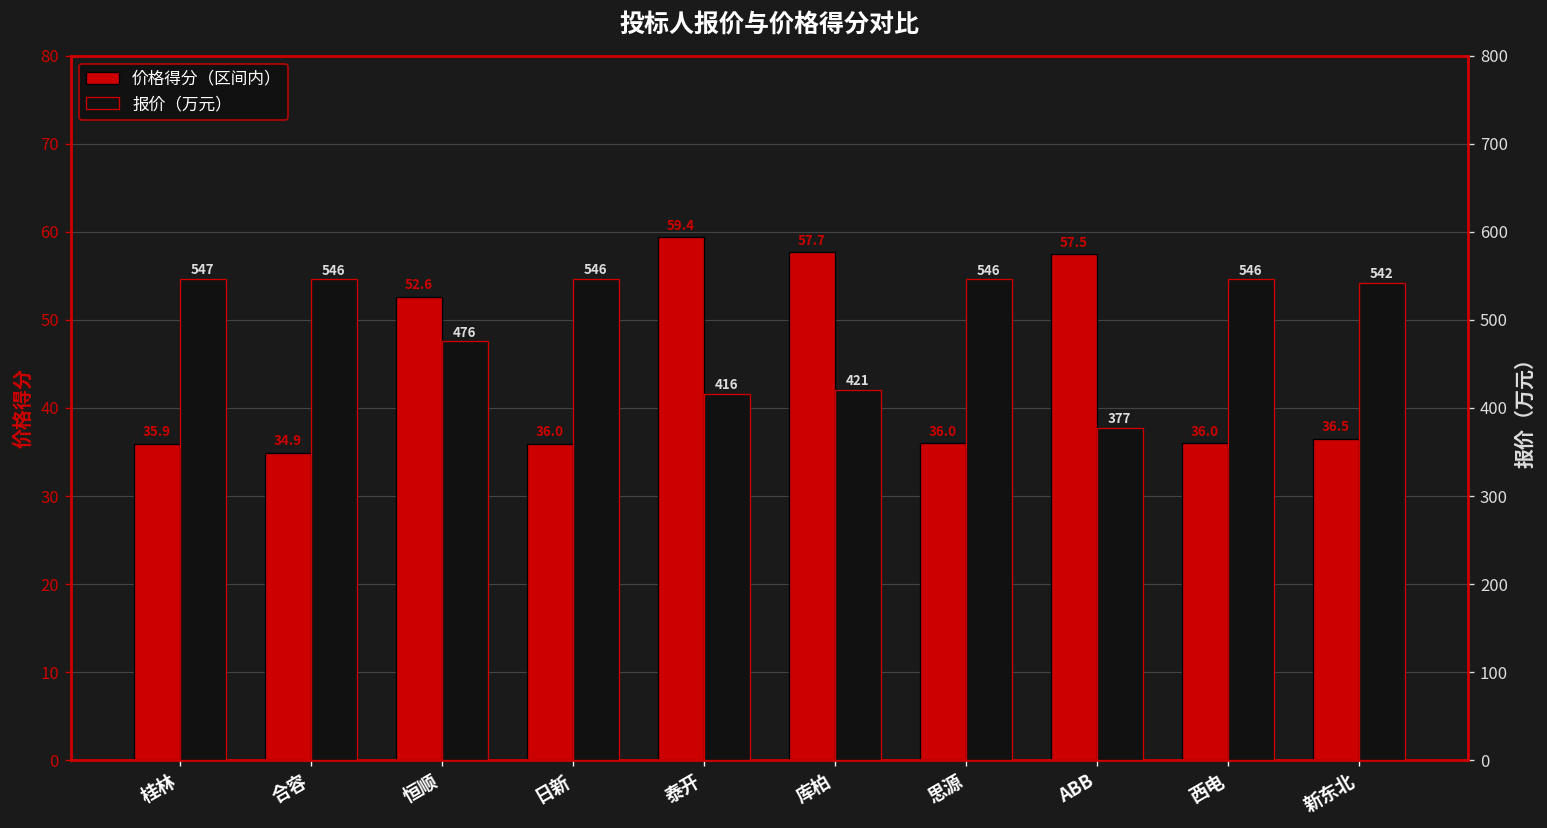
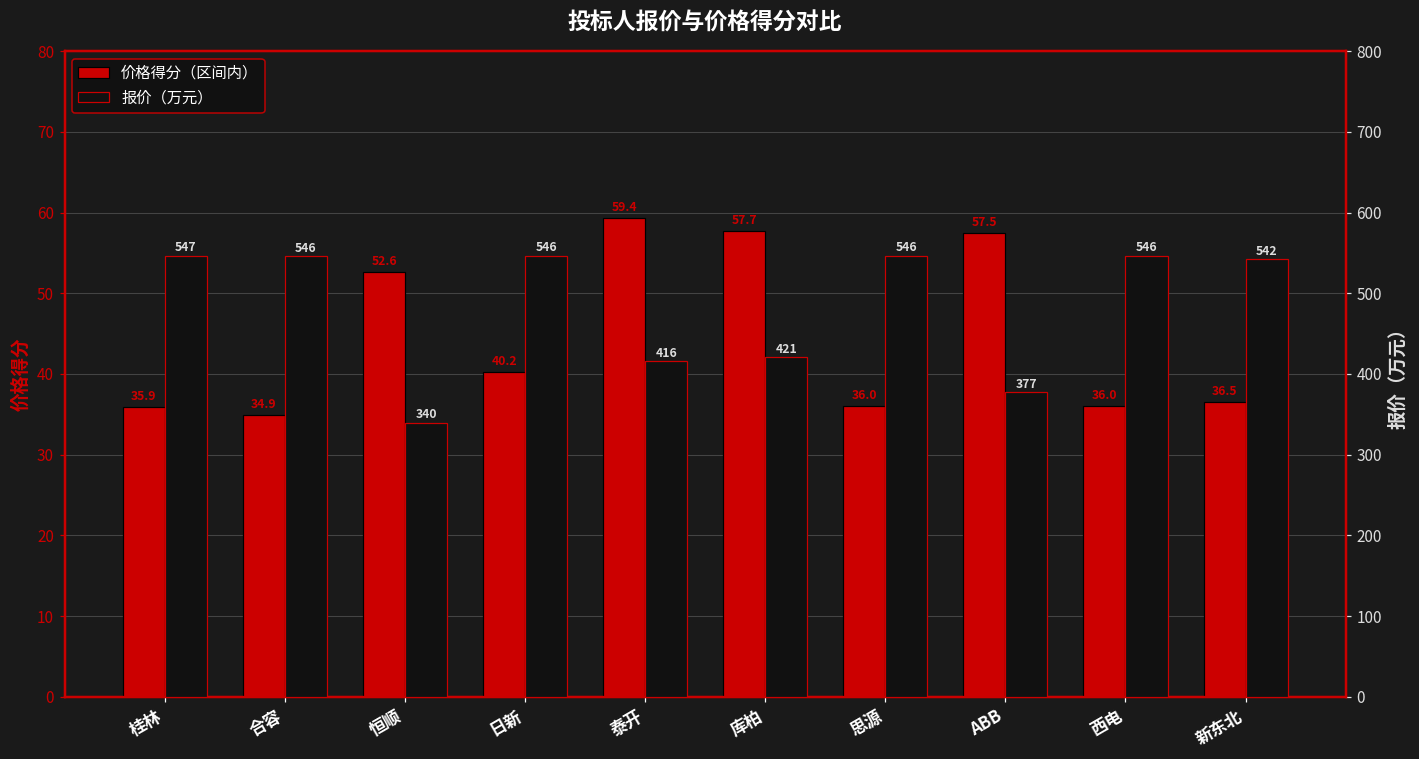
价格得分（区间内）, 日新: 36.0 -> 40.2
报价（万元）, 恒顺: 476 -> 340
